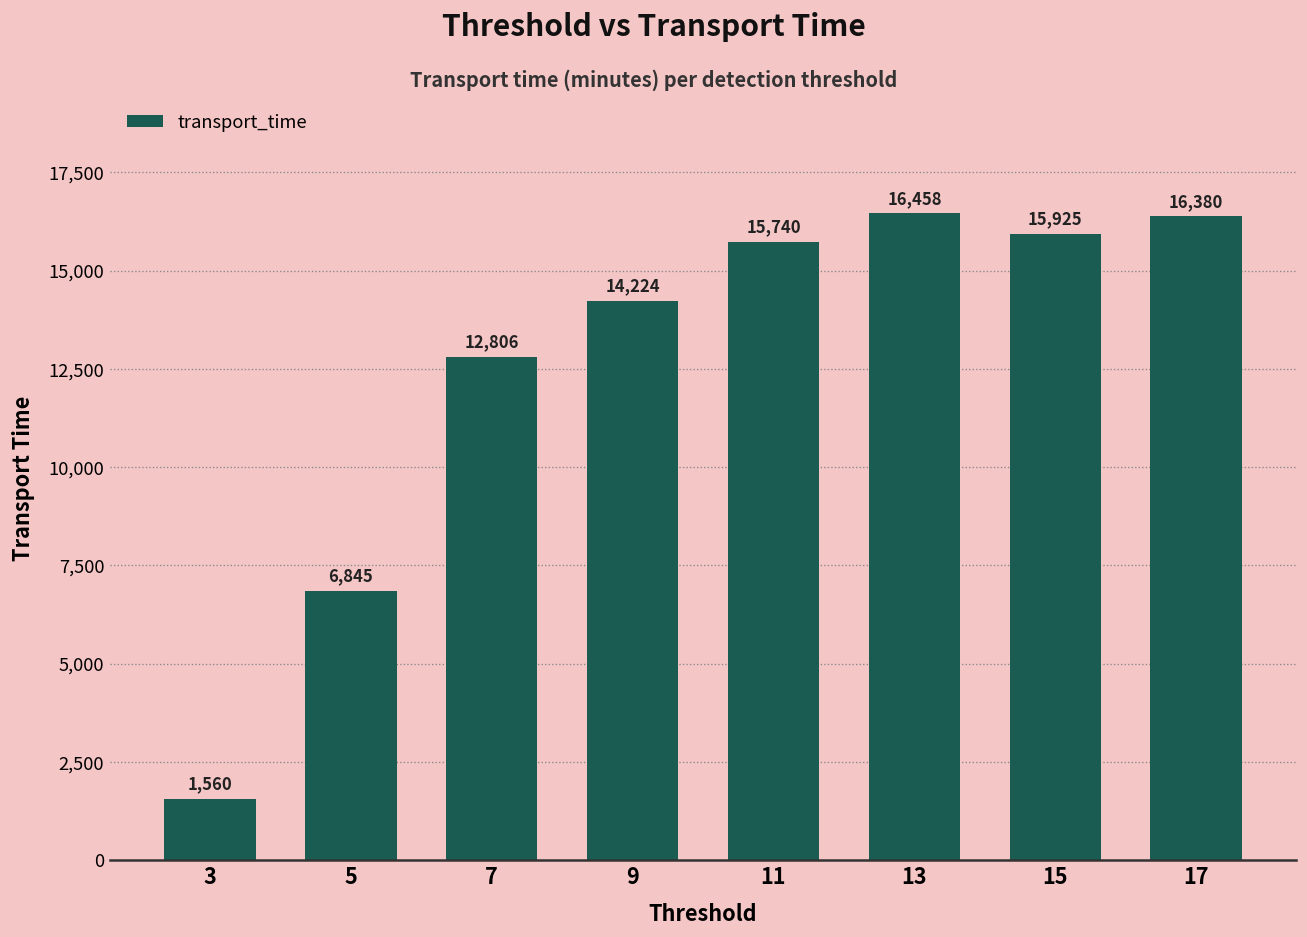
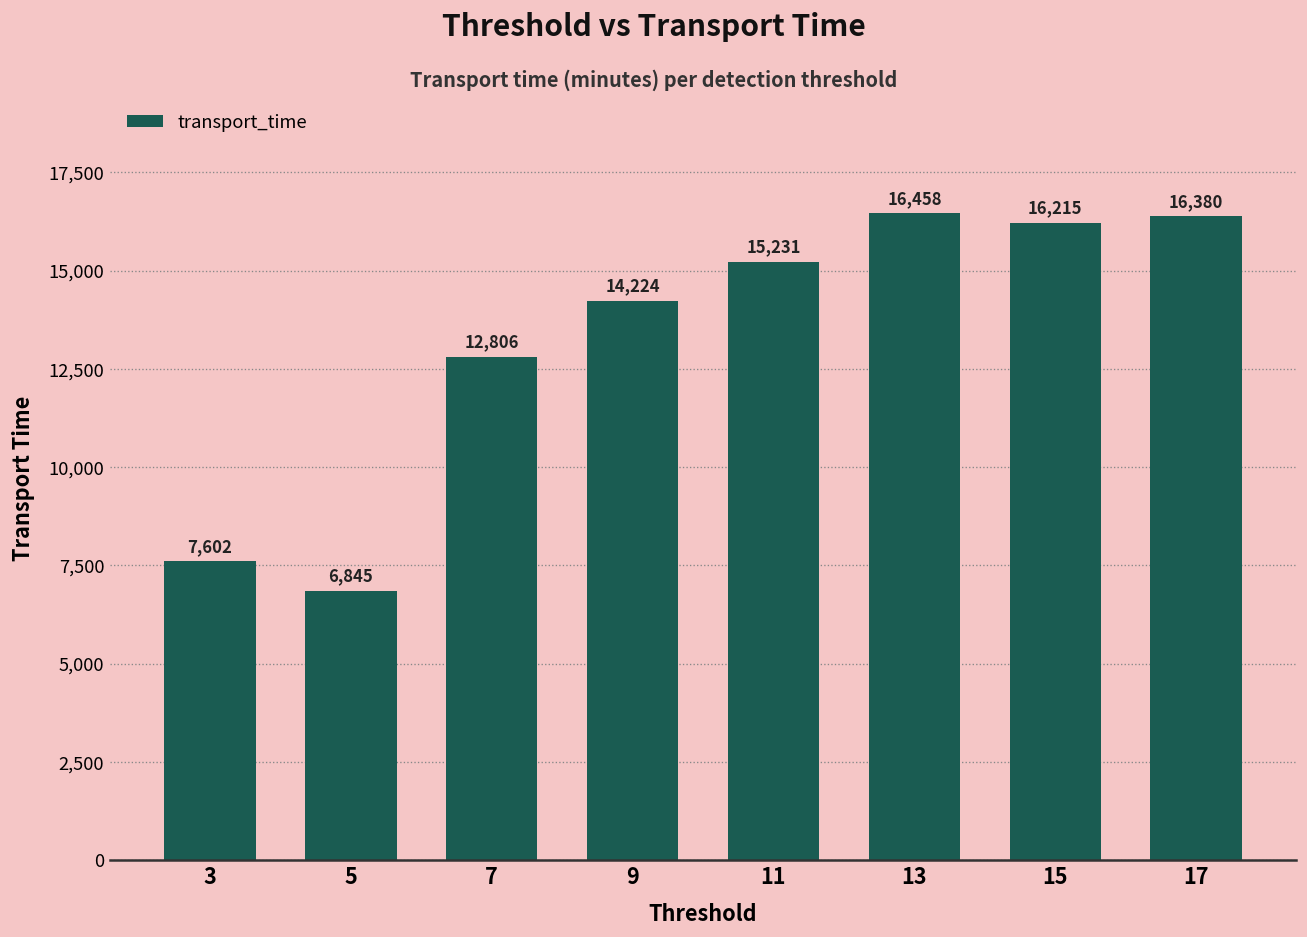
3: 1,560 -> 7,602
11: 15,740 -> 15,231
15: 15,925 -> 16,215
